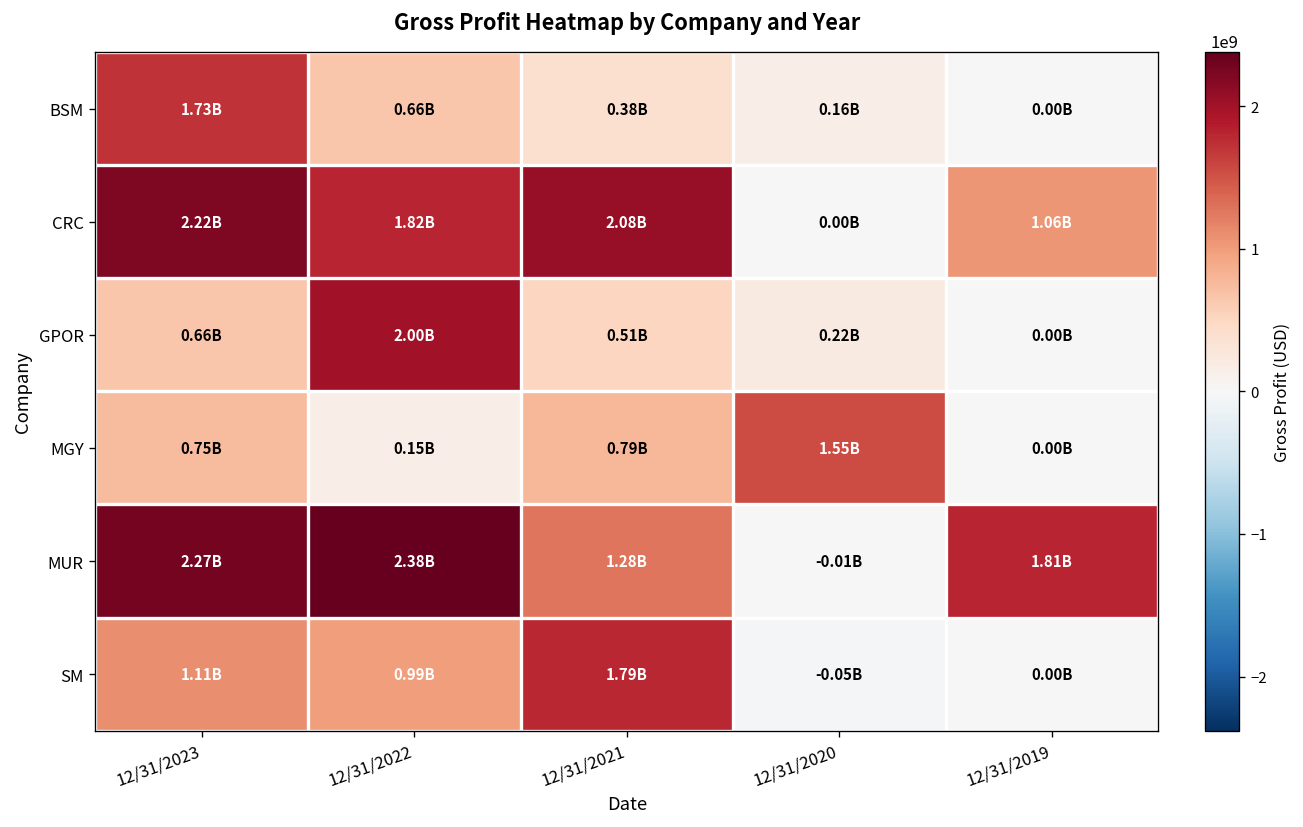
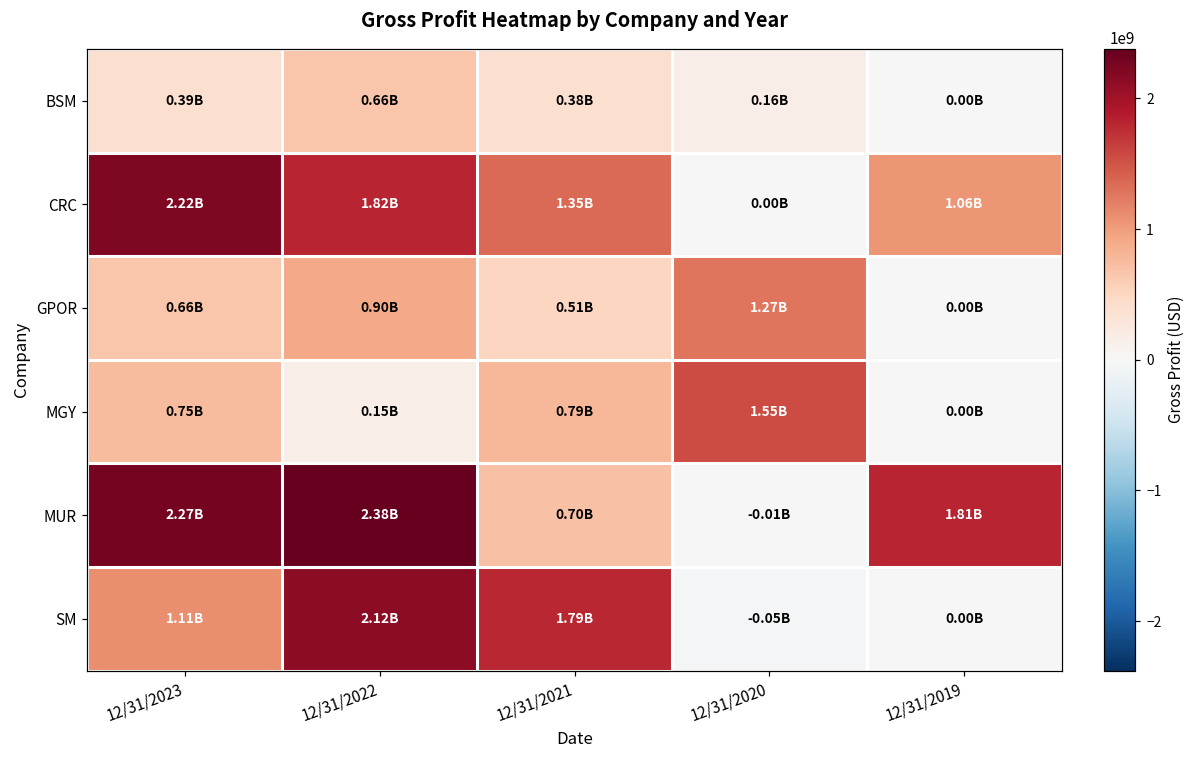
BSM, 12/31/2023: 1.73B -> 0.39B
CRC, 12/31/2021: 2.08B -> 1.35B
GPOR, 12/31/2022: 2.00B -> 0.90B
GPOR, 12/31/2020: 0.22B -> 1.27B
MUR, 12/31/2021: 1.28B -> 0.70B
SM, 12/31/2022: 0.99B -> 2.12B
